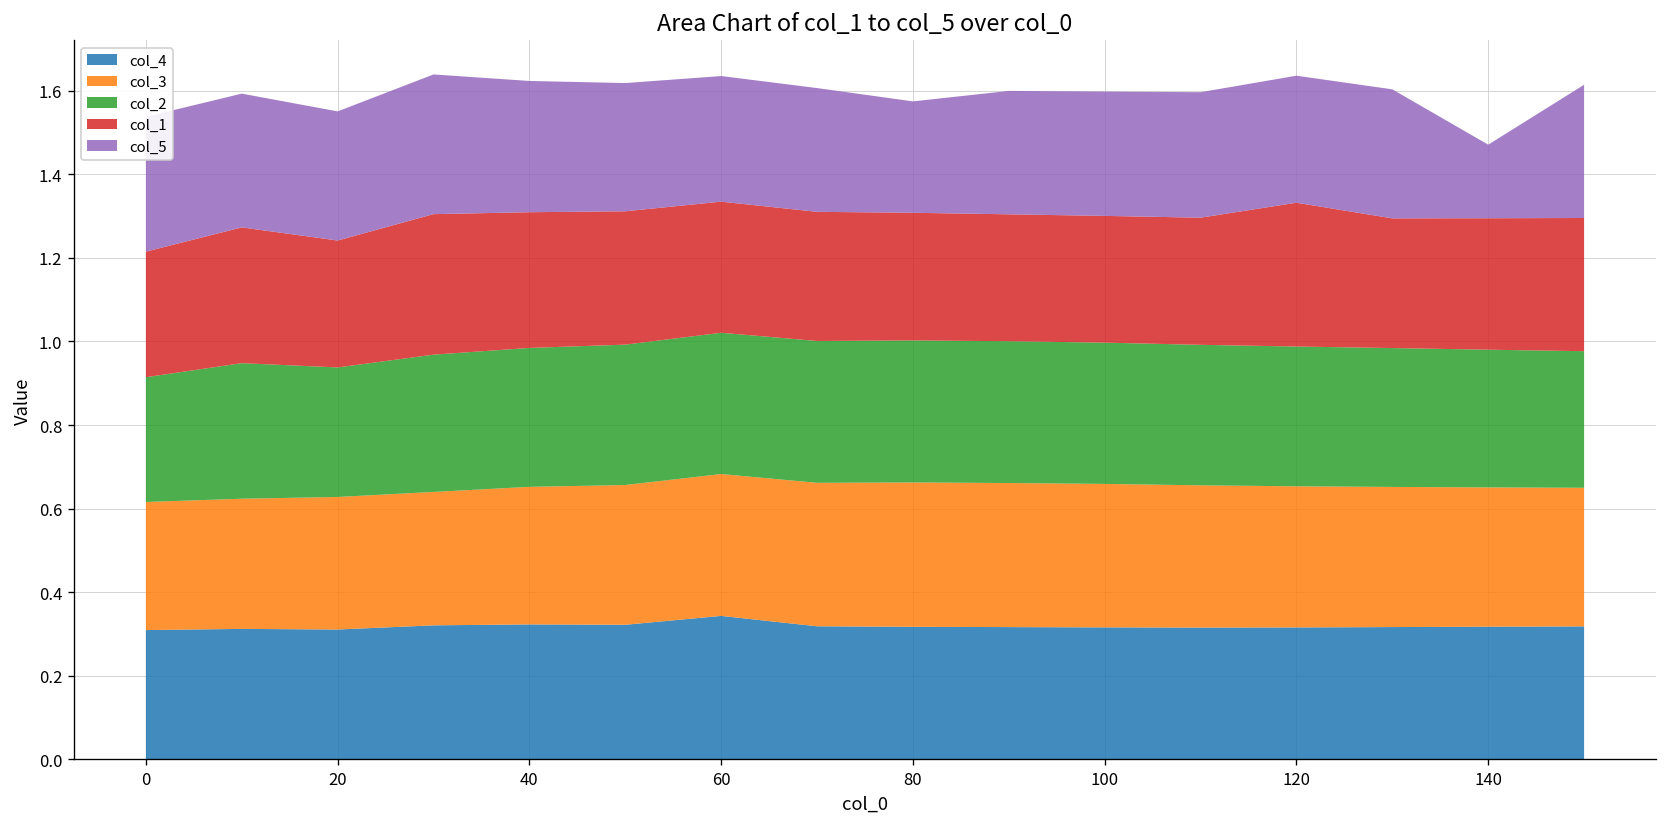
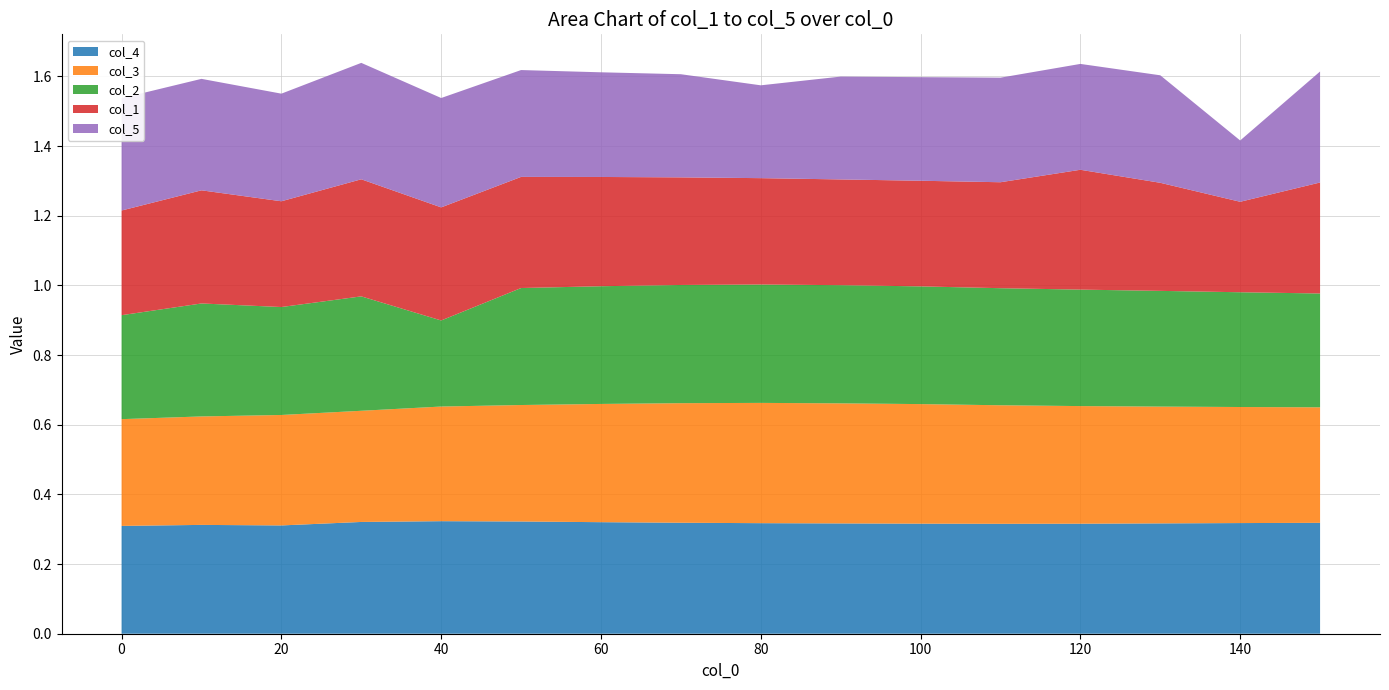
col_2, 40: 0.33 -> 0.25
col_4, 60: 0.34 -> 0.32
col_1, 140: 0.31 -> 0.26
